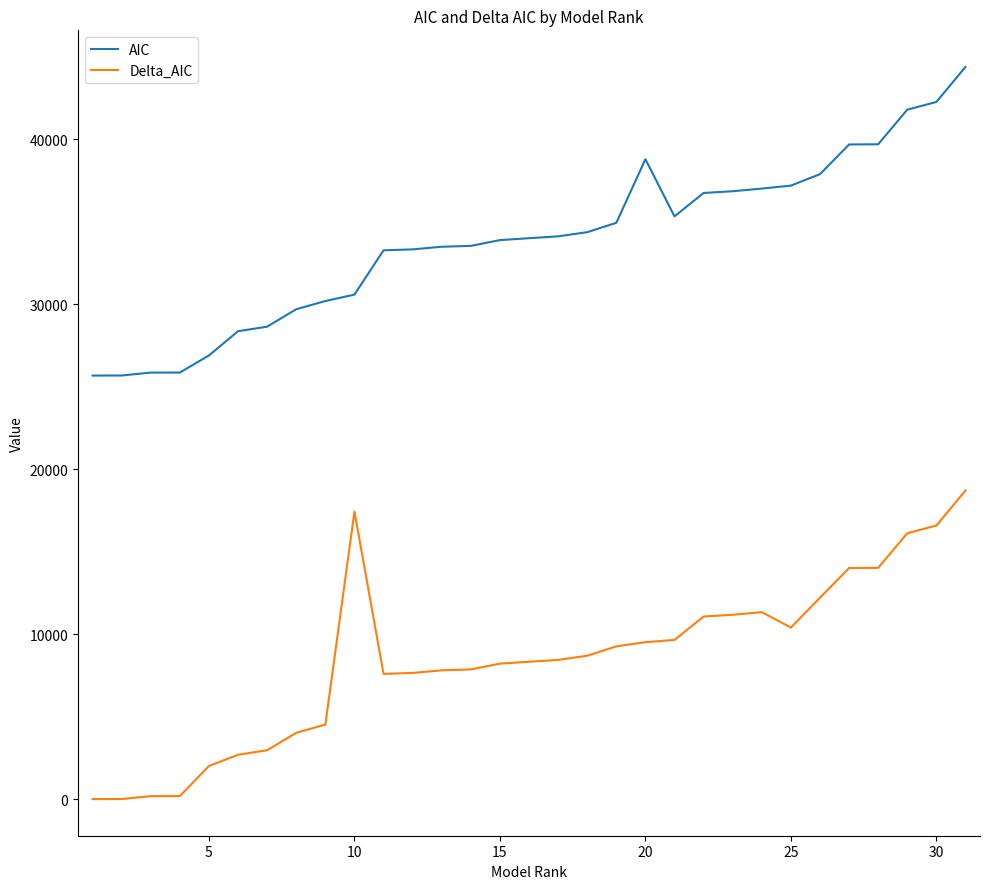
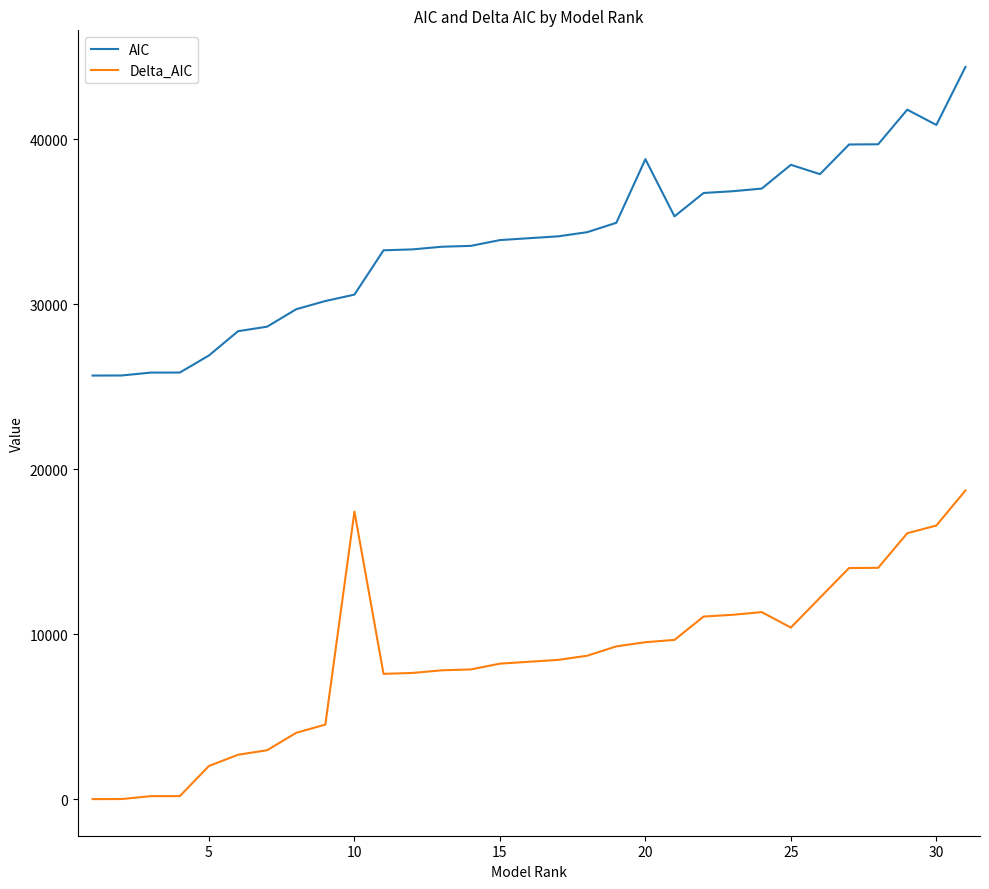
AIC, 25: 37200 -> 38500
AIC, 30: 42300 -> 40900
